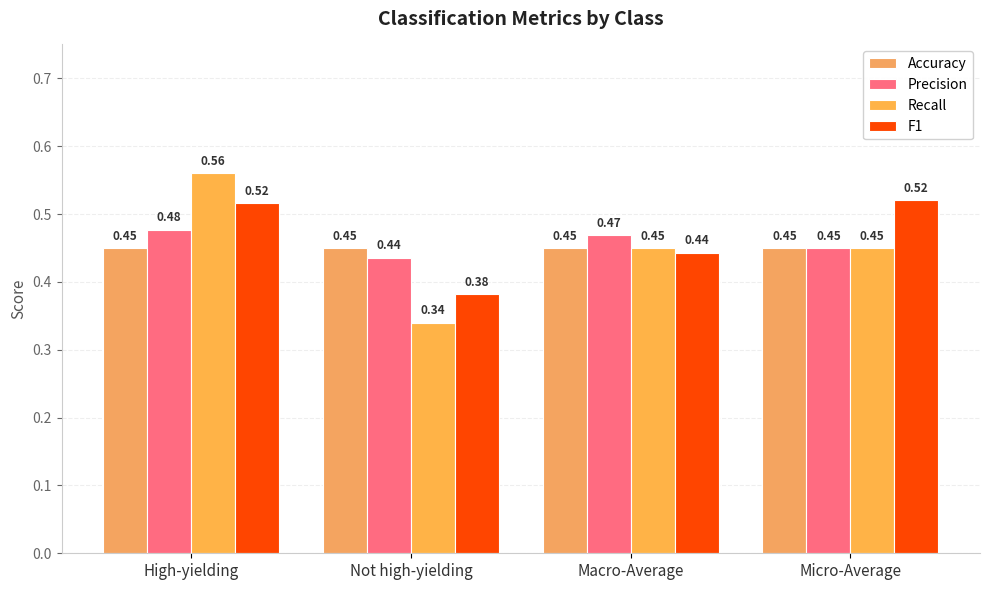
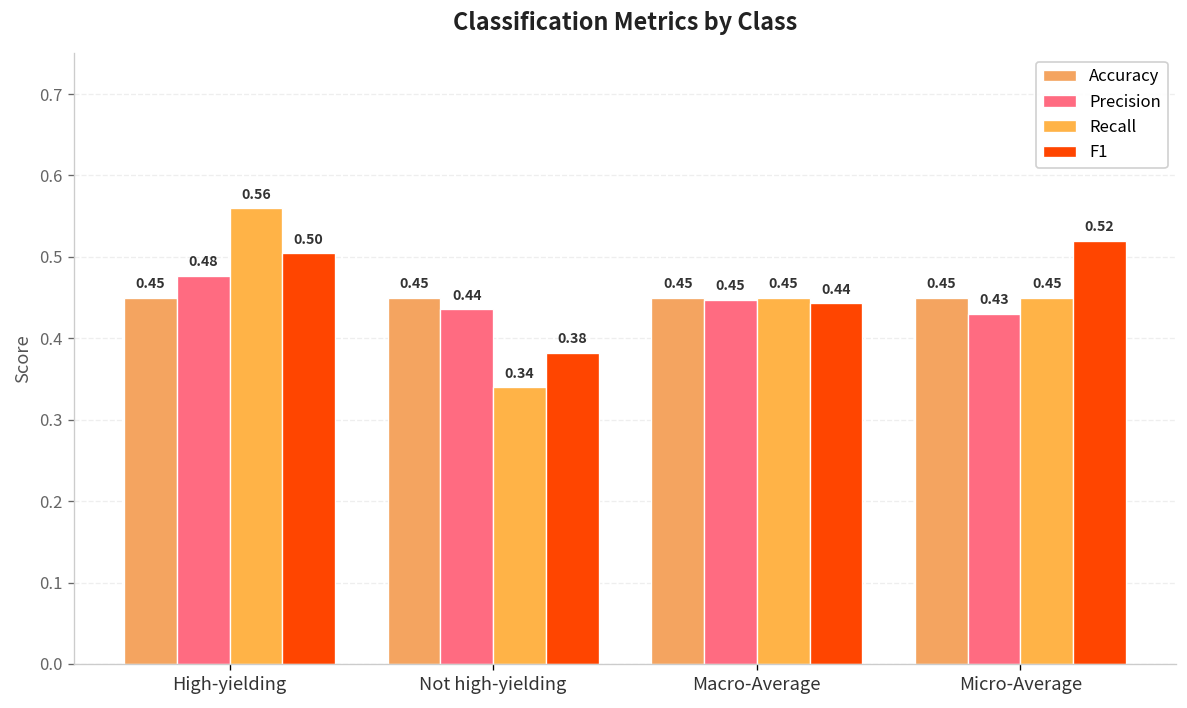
F1, High-yielding: 0.52 -> 0.50
Precision, Macro-Average: 0.47 -> 0.45
Precision, Micro-Average: 0.45 -> 0.43
